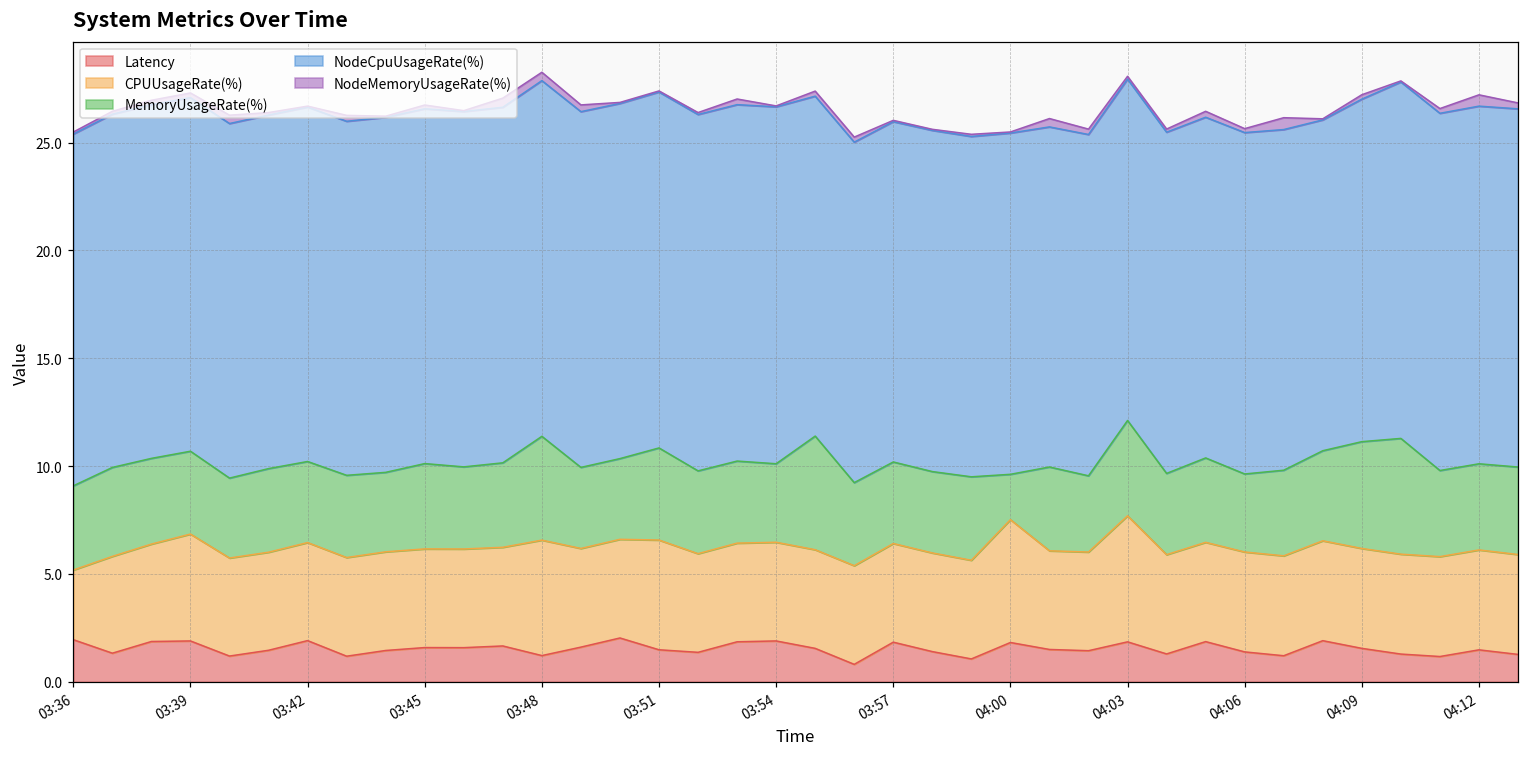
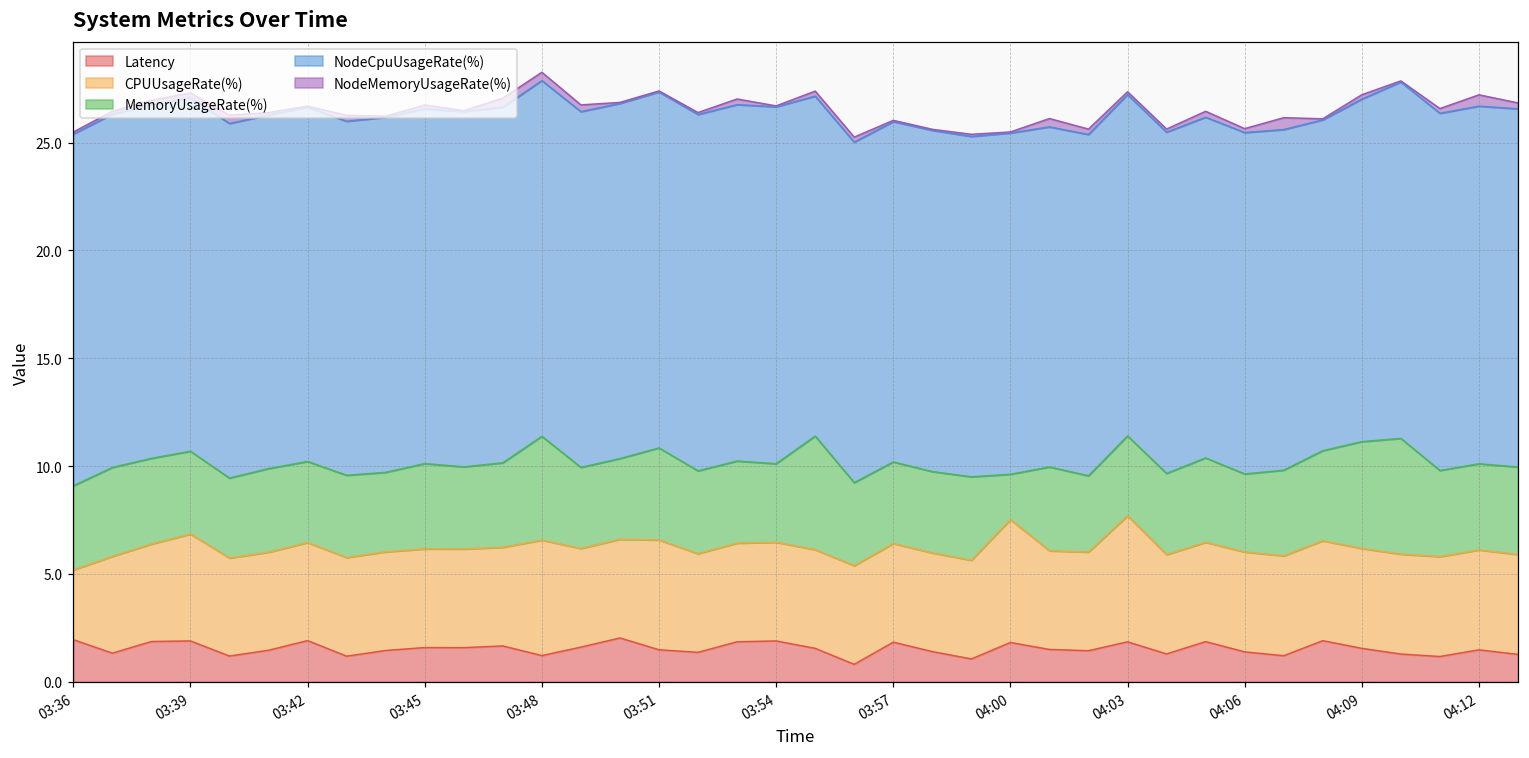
MemoryUsageRate(%), 04:03: 4.4 -> 3.7
